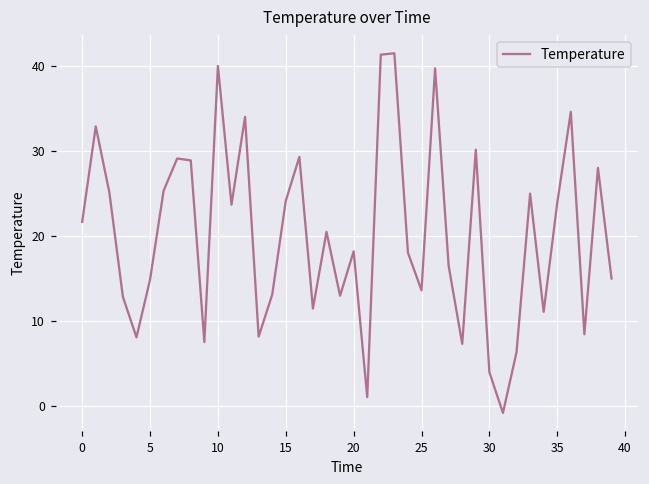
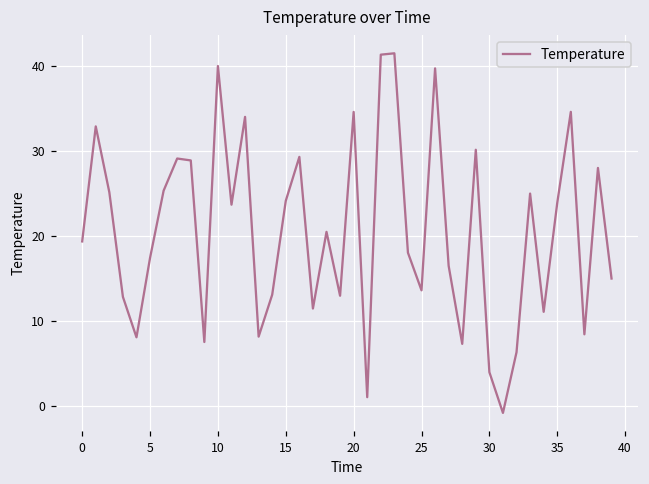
0: 22 -> 19
5: 15 -> 17
20: 18 -> 35
